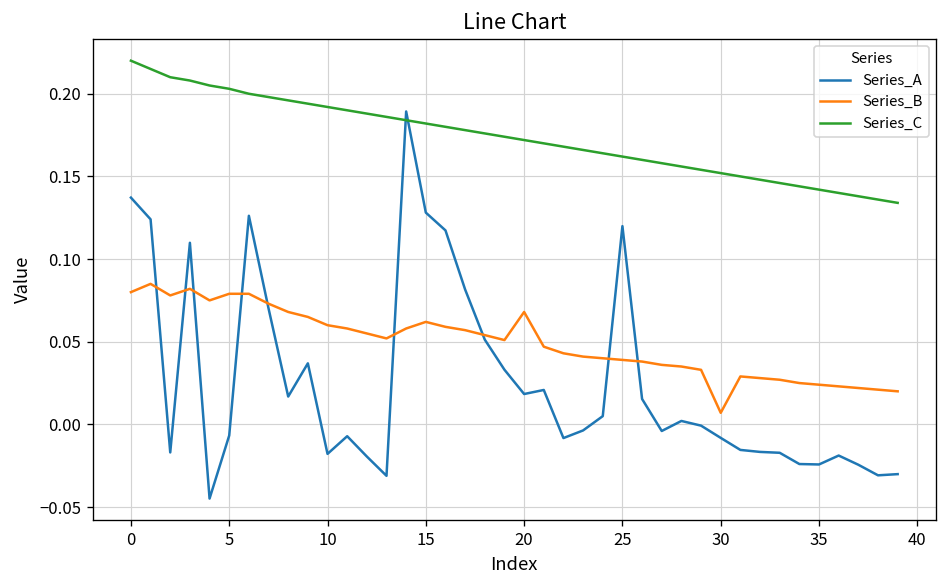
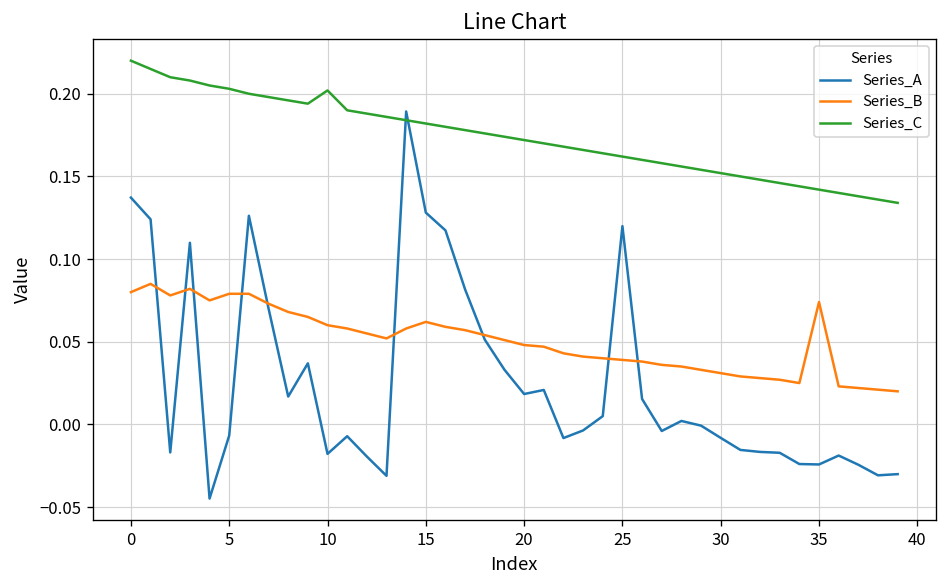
Series_C, 10: 0.192 -> 0.202
Series_B, 20: 0.068 -> 0.048
Series_B, 30: 0.007 -> 0.031
Series_B, 35: 0.024 -> 0.074
